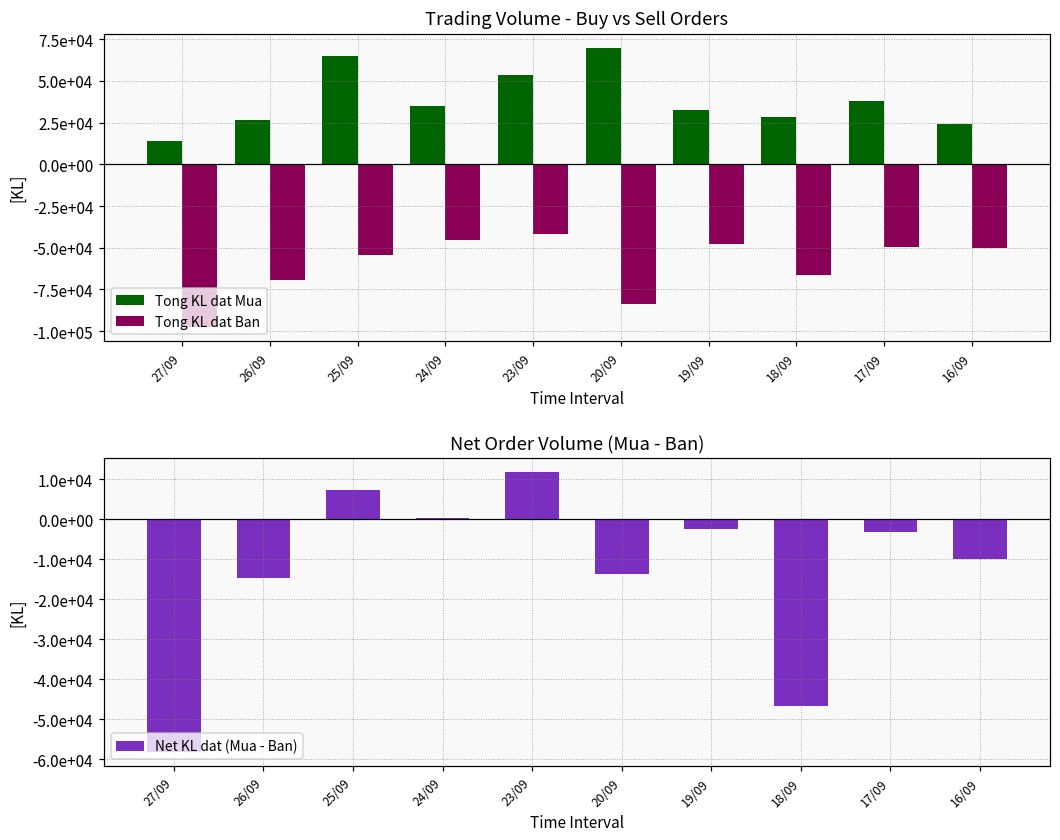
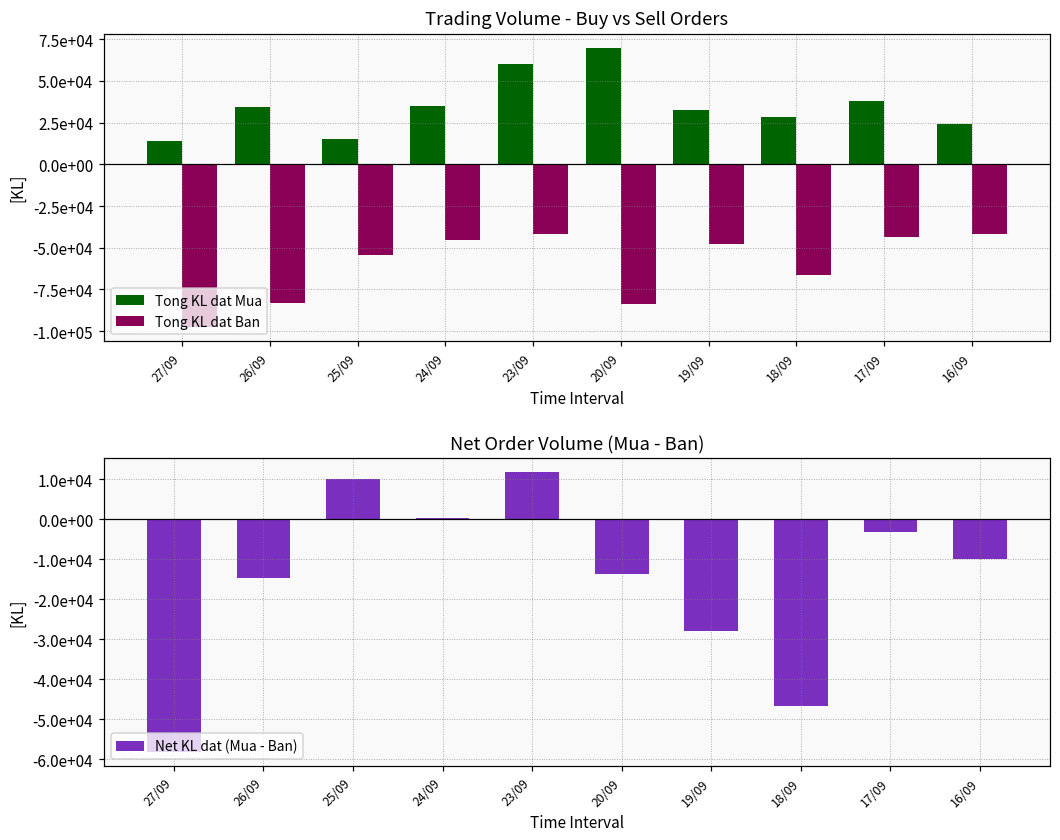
Trading Volume - Buy vs Sell Orders, Tong KL dat Mua, 26/09: 26000 -> 34000
Trading Volume - Buy vs Sell Orders, Tong KL dat Ban, 26/09: -70000 -> -83000
Trading Volume - Buy vs Sell Orders, Tong KL dat Mua, 25/09: 65000 -> 15000
Trading Volume - Buy vs Sell Orders, Tong KL dat Mua, 23/09: 53000 -> 60000
Trading Volume - Buy vs Sell Orders, Tong KL dat Ban, 17/09: -50000 -> -44000
Trading Volume - Buy vs Sell Orders, Tong KL dat Ban, 16/09: -50000 -> -42000
Net Order Volume (Mua - Ban), 25/09: 7000 -> 10000
Net Order Volume (Mua - Ban), 19/09: -2000 -> -28000
